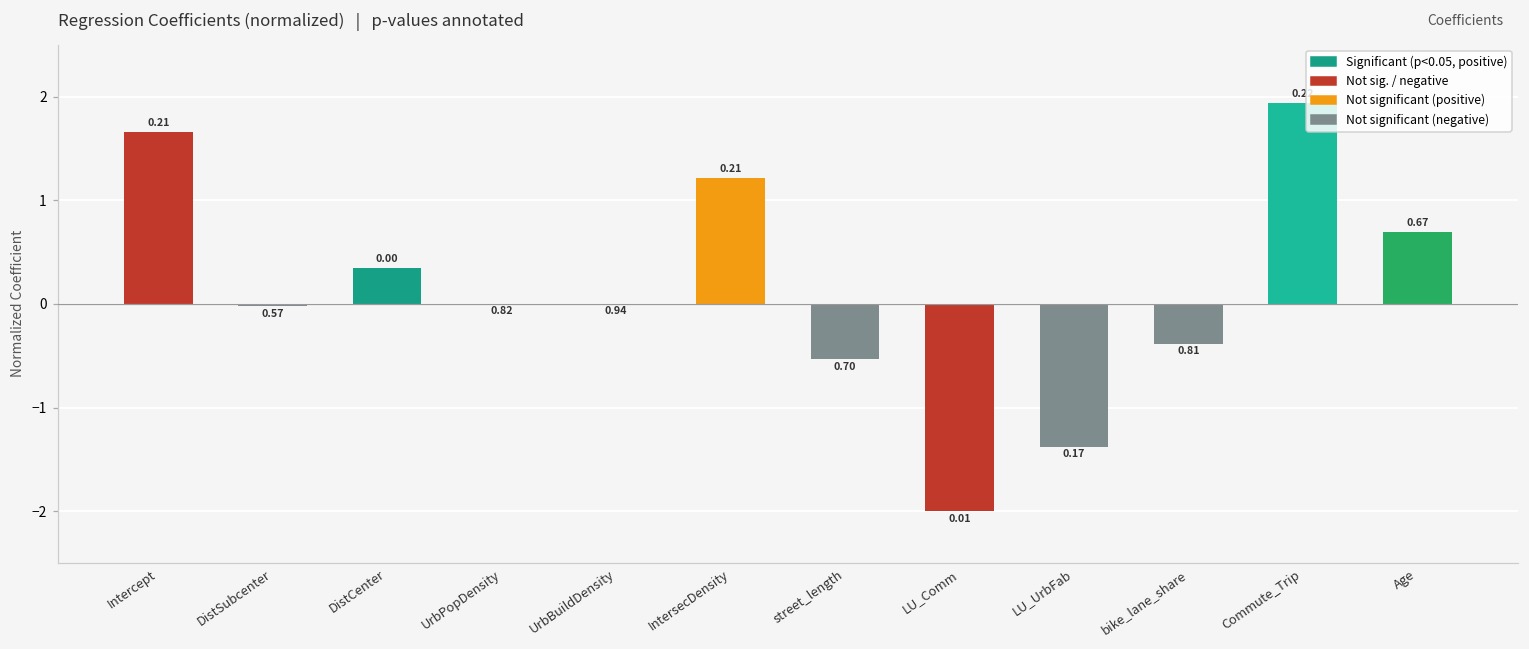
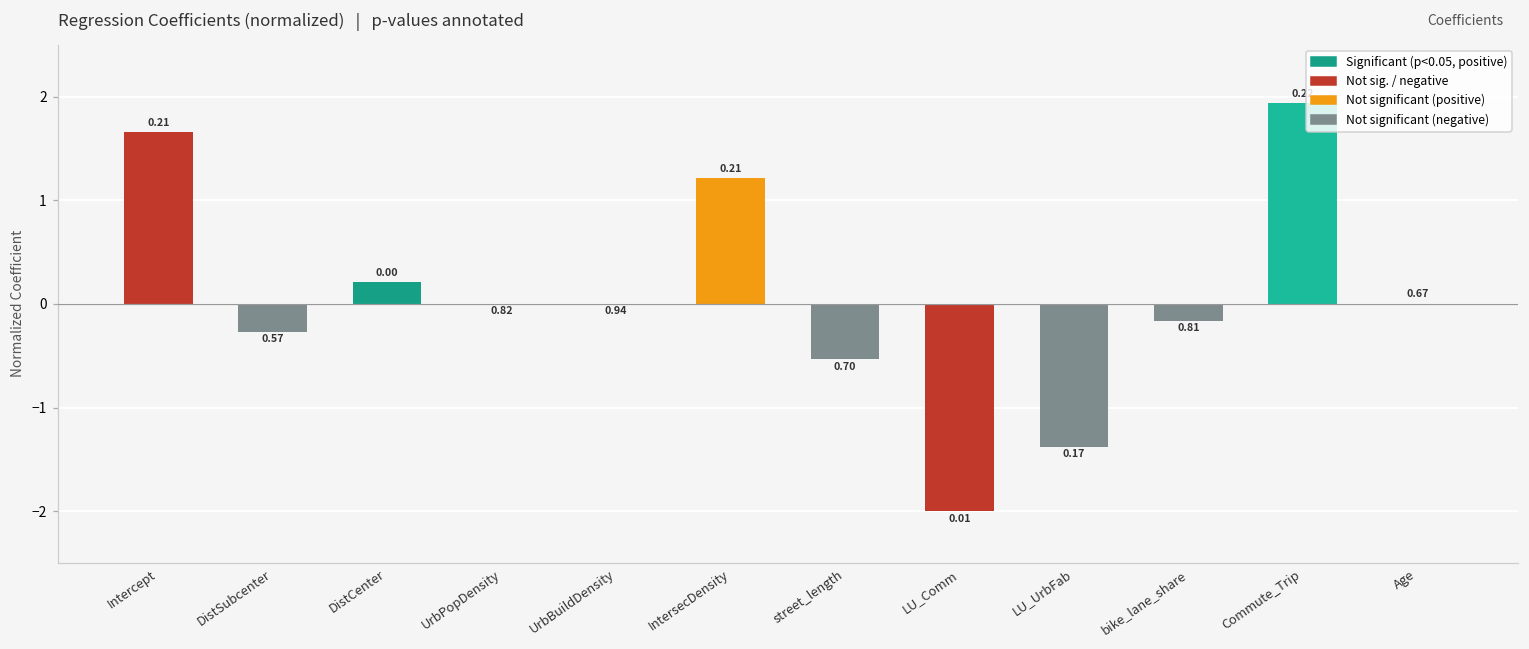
DistSubcenter: 0.0 -> -0.3
DistCenter: 0.3 -> 0.2
bike_lane_share: -0.4 -> -0.2
Age: 0.7 -> 0.0
